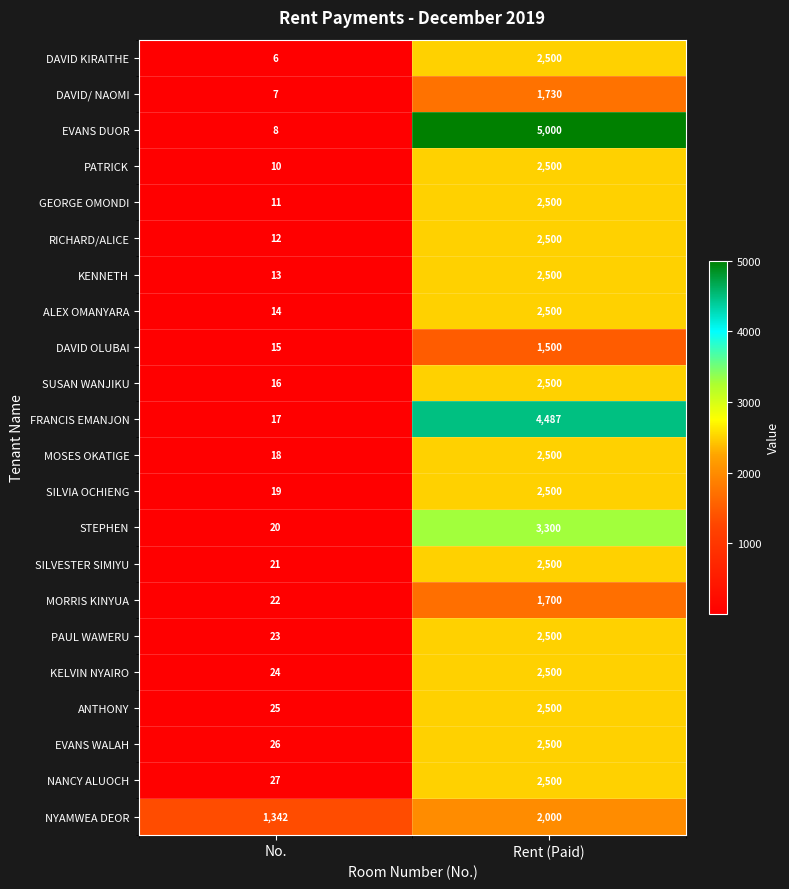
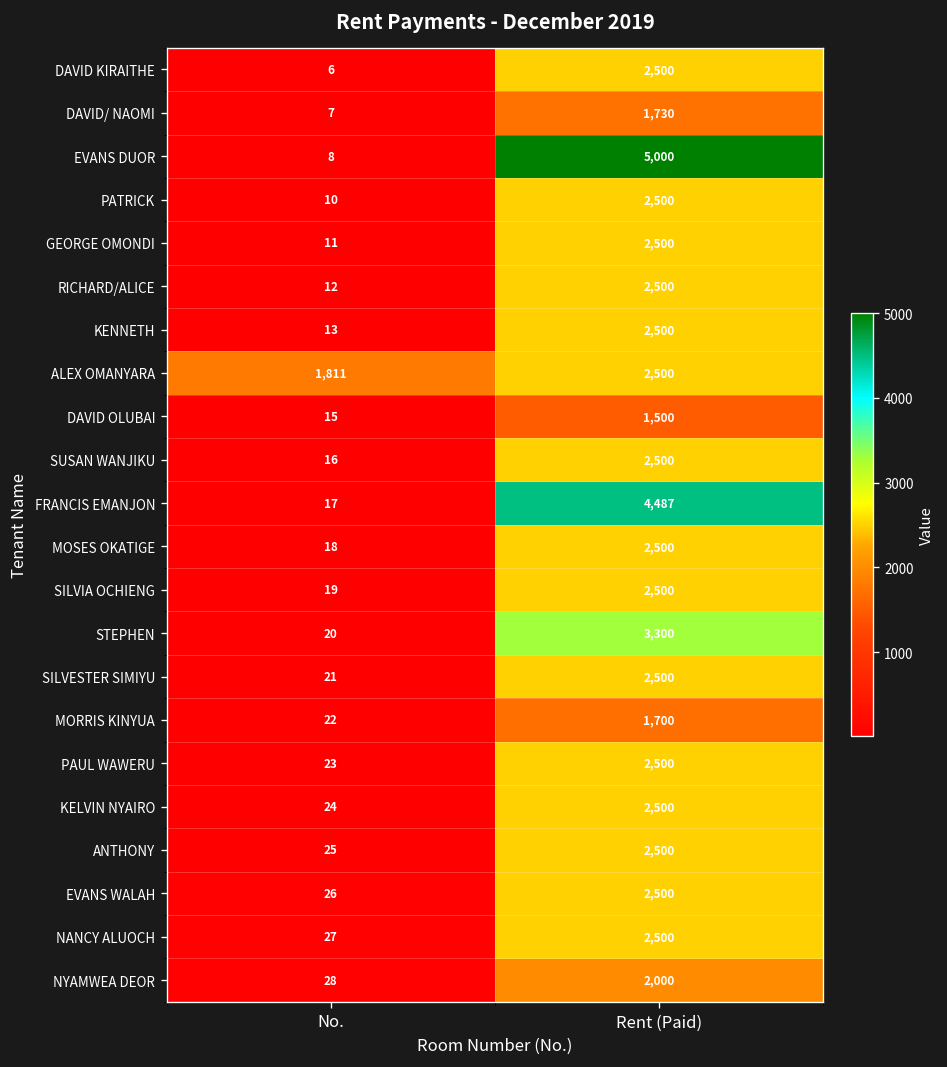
ALEX OMANYARA, No.: 14 -> 1,811
NYAMWEA DEOR, No.: 1,342 -> 28
